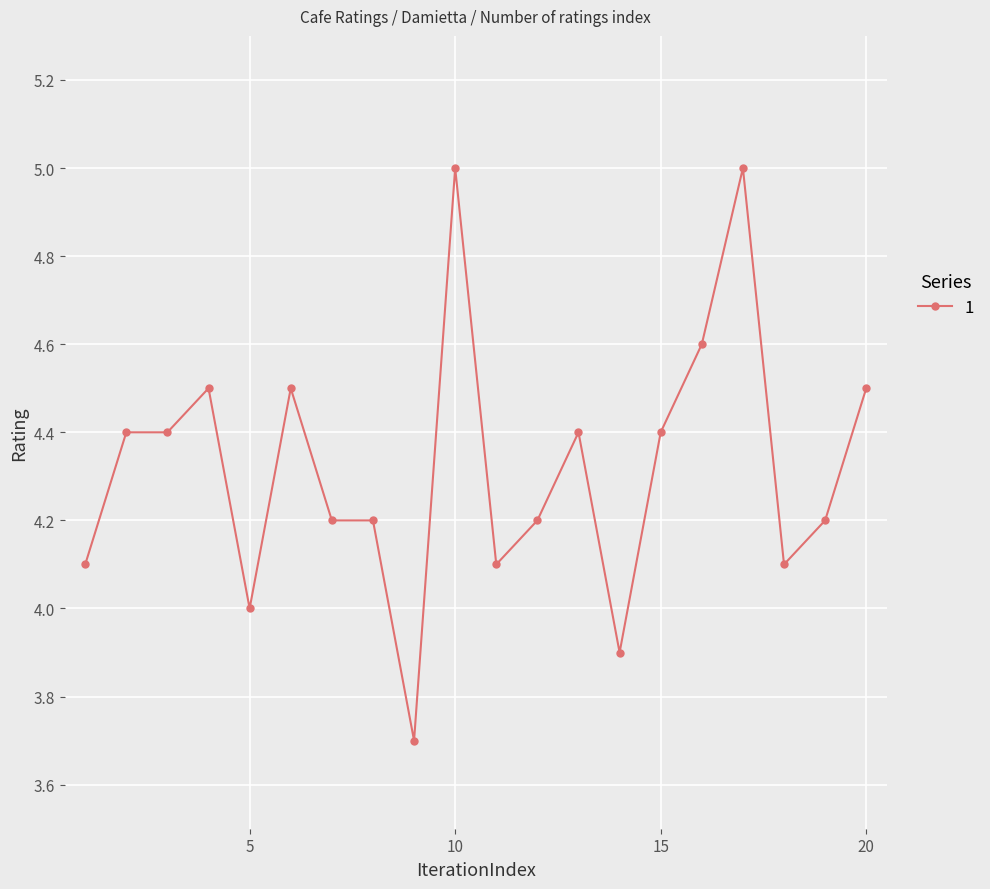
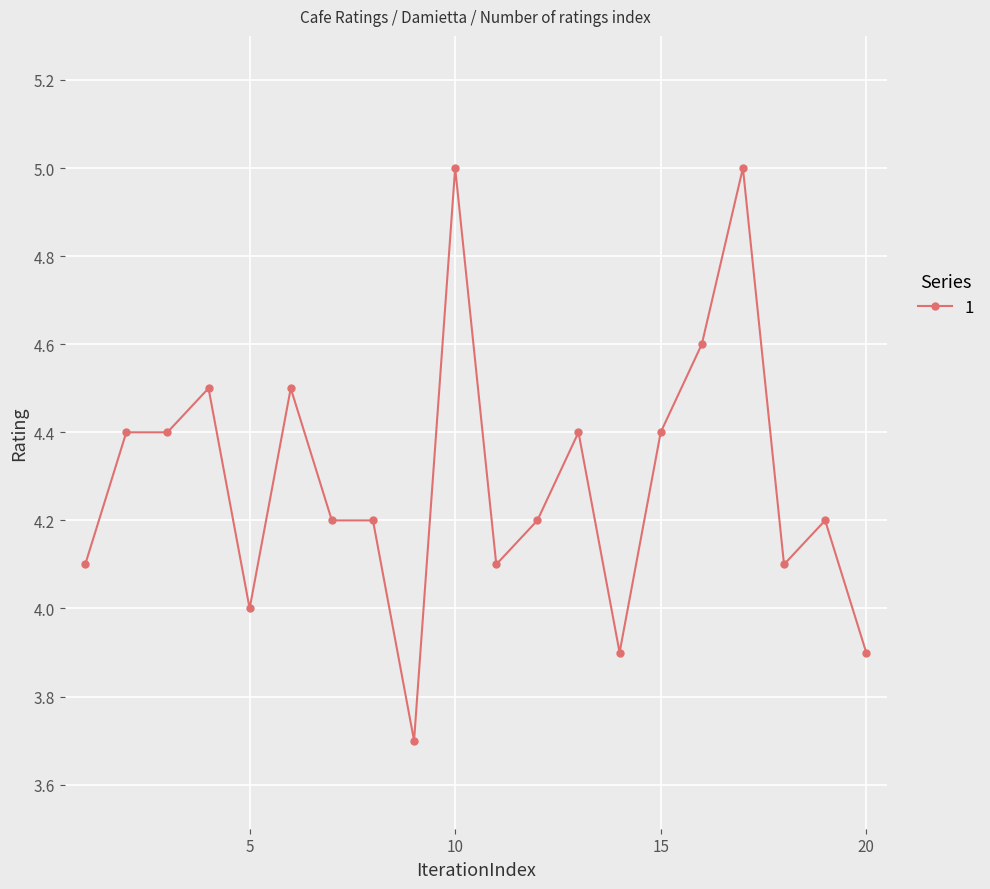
20: 4.5 -> 3.9
